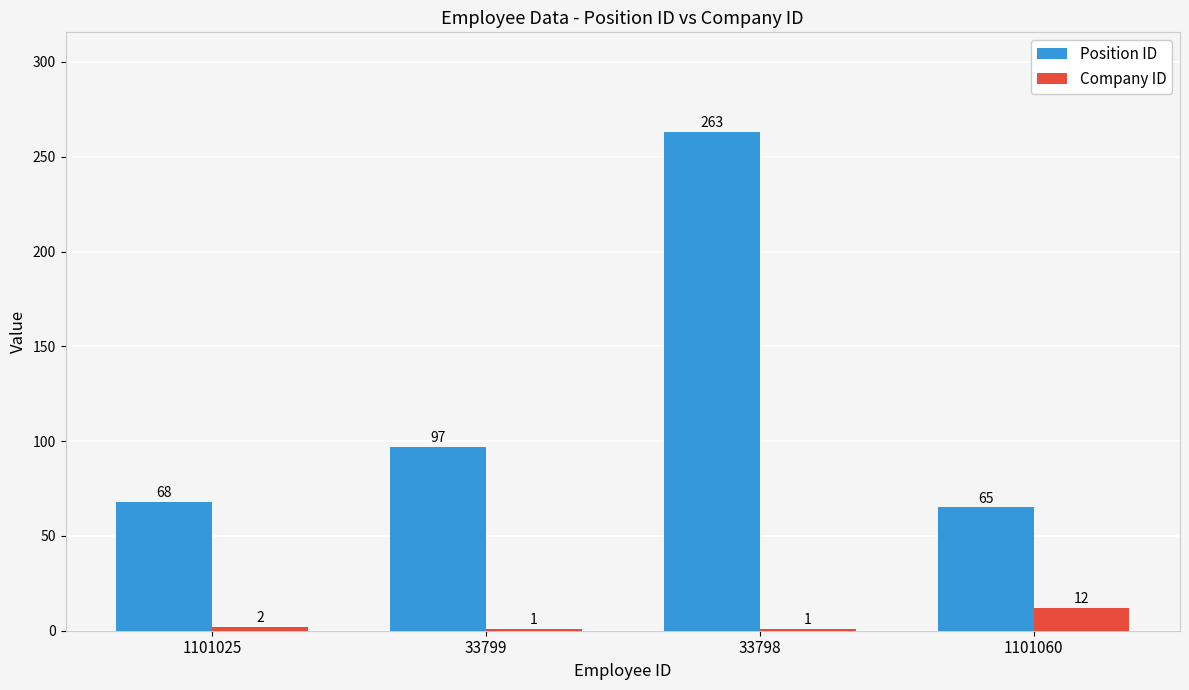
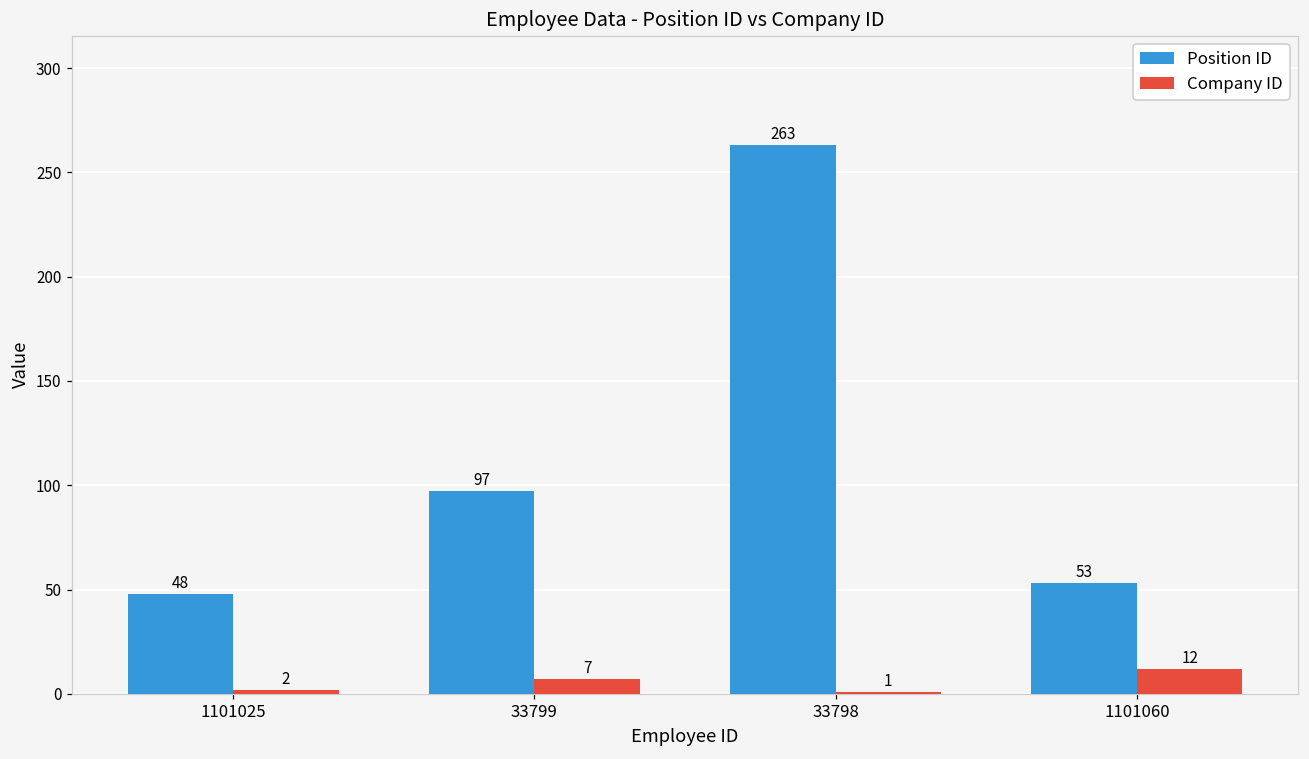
Position ID, 1101025: 68 -> 48
Company ID, 33799: 1 -> 7
Position ID, 1101060: 65 -> 53
